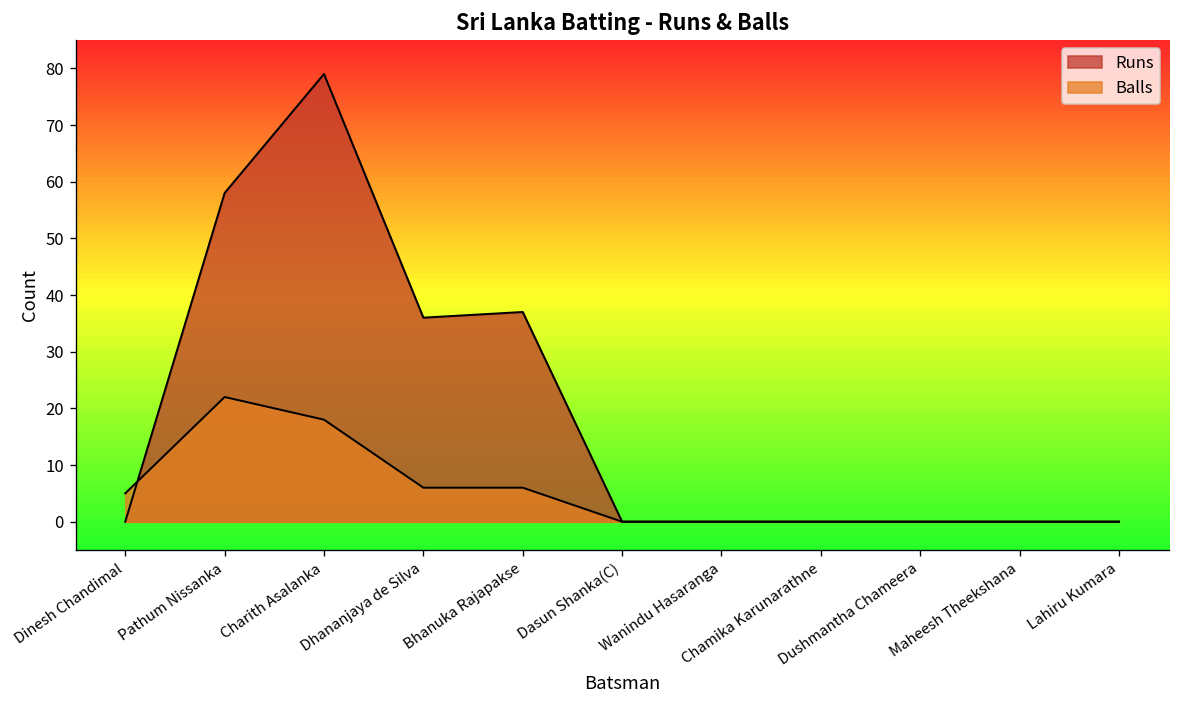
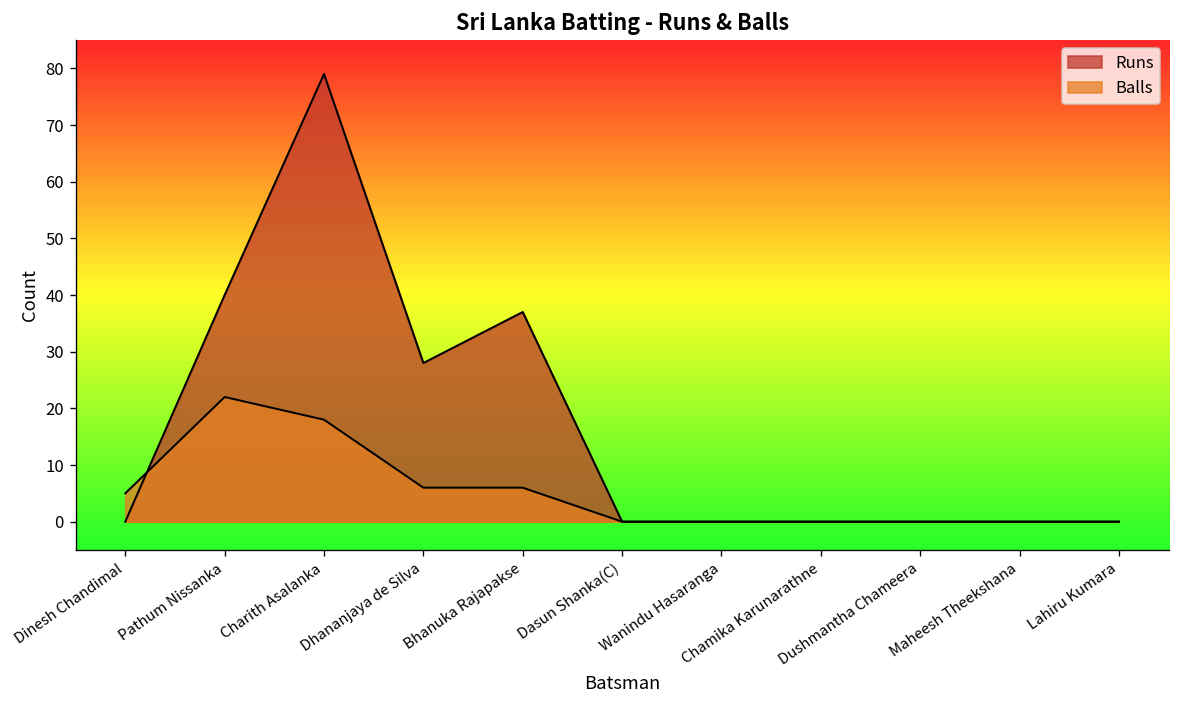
Runs, Pathum Nissanka: 58 -> 40
Runs, Dhananjaya de Silva: 36 -> 28
